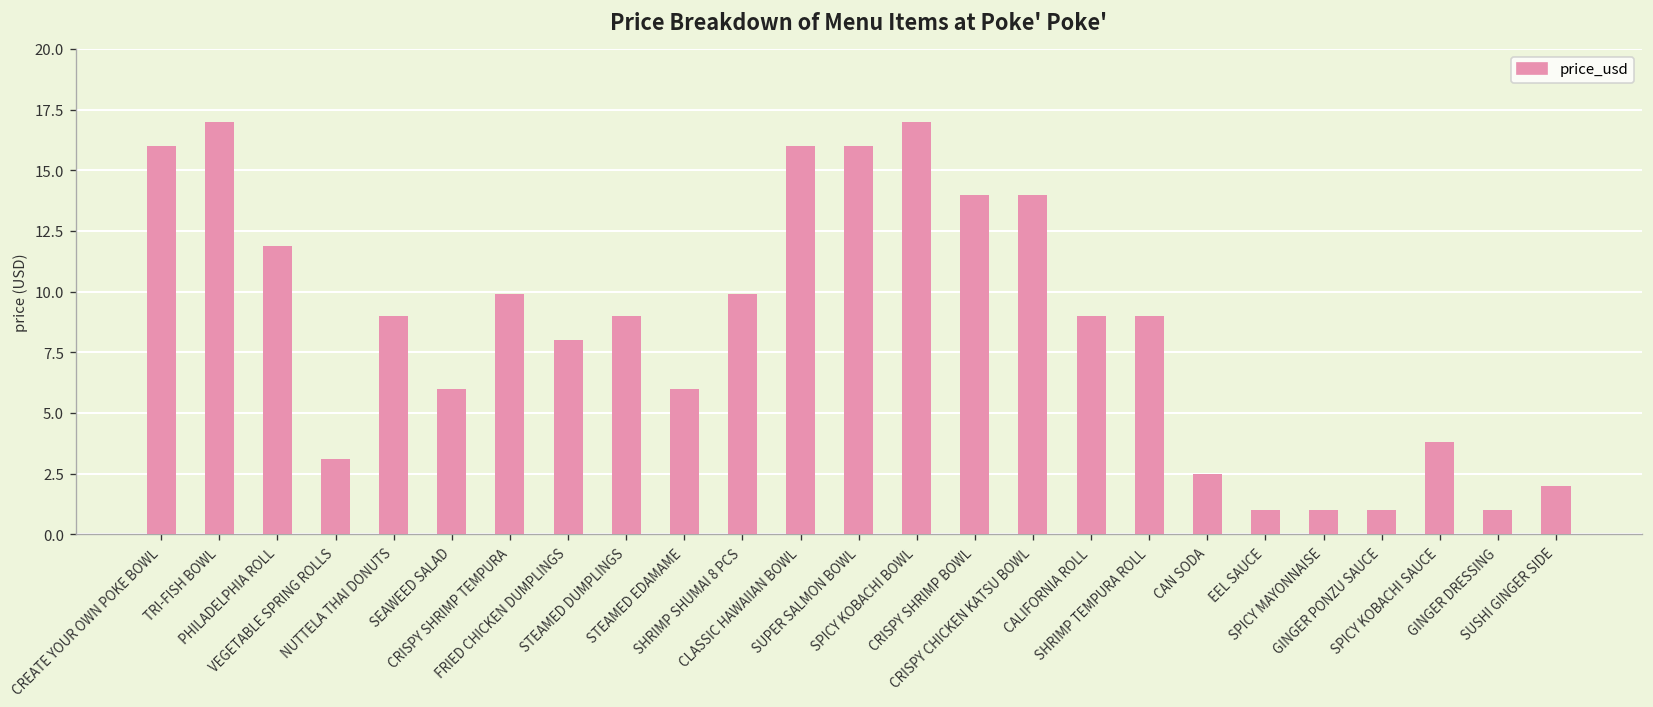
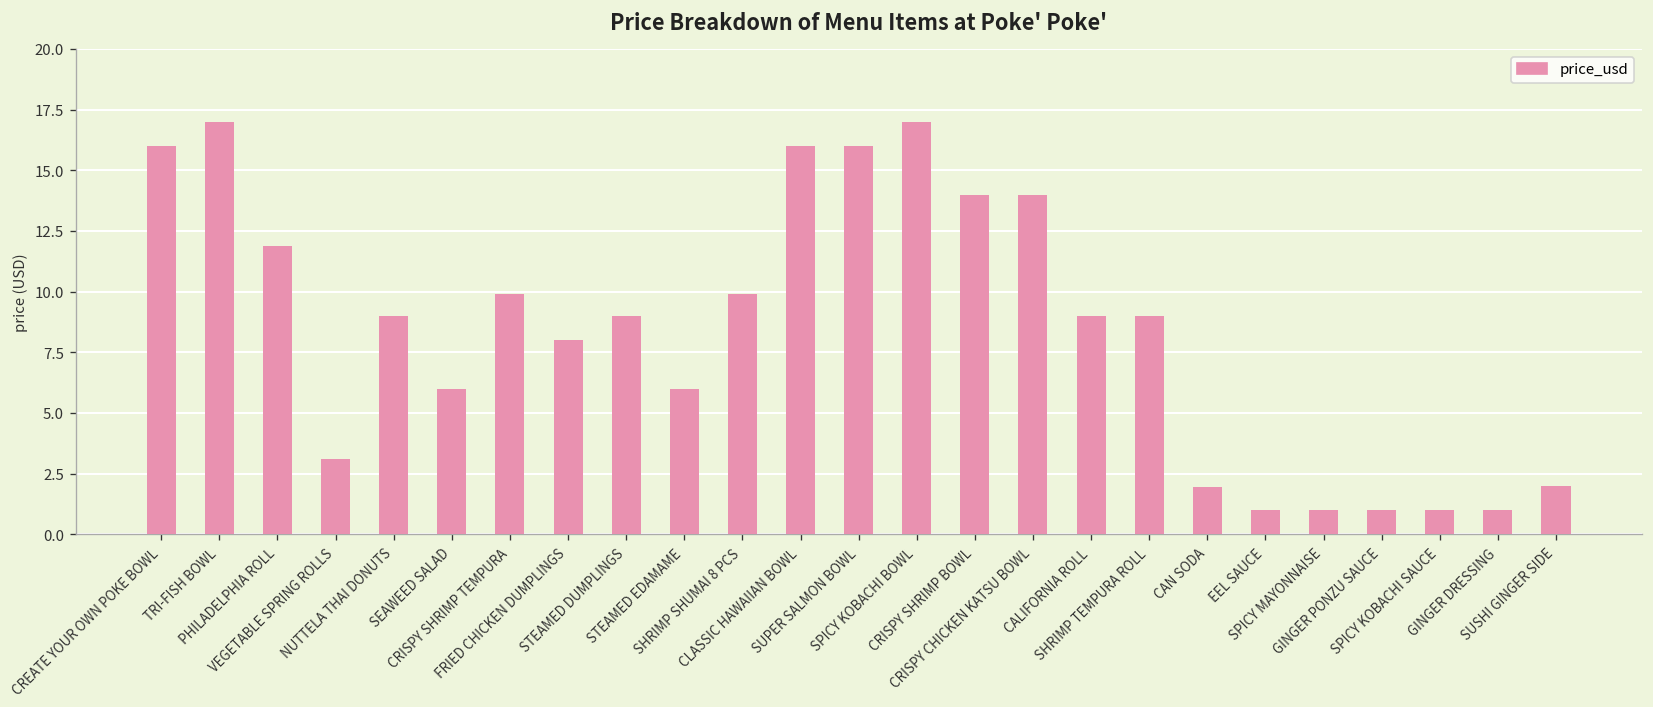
CAN SODA: 2.5 -> 1.9
SPICY KOBACHI SAUCE: 3.8 -> 1.0
